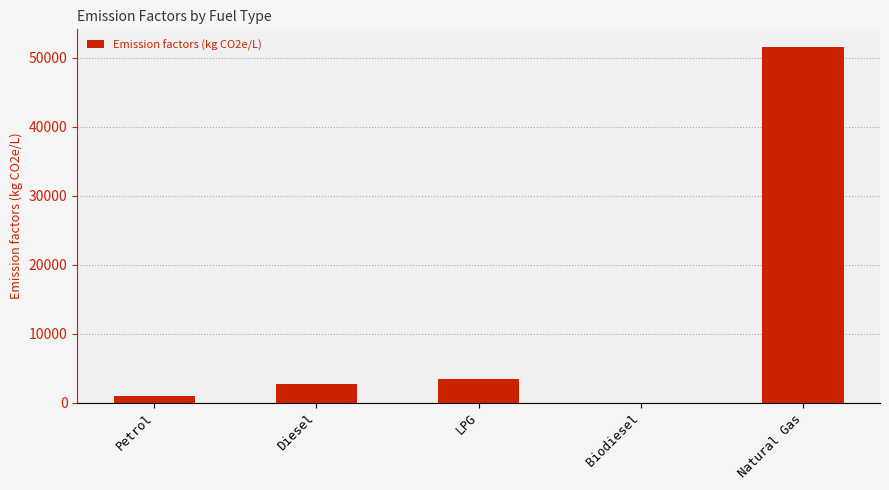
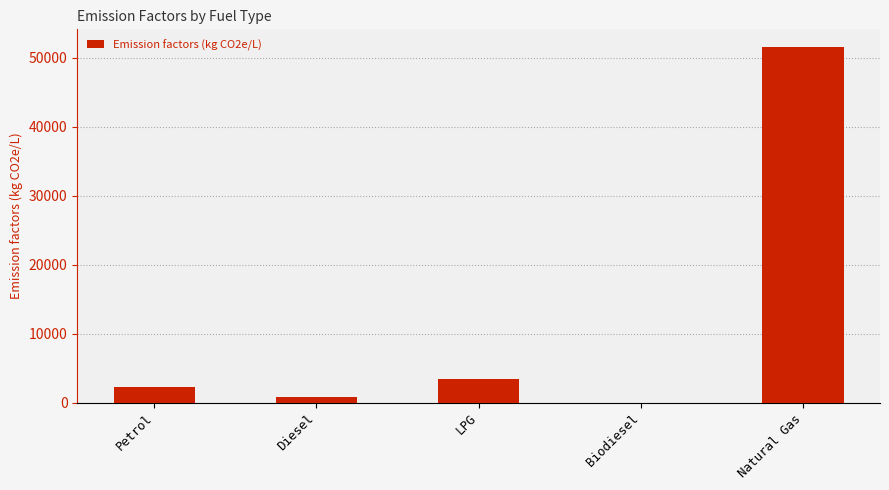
Petrol: 1000 -> 2000
Diesel: 3000 -> 1000
